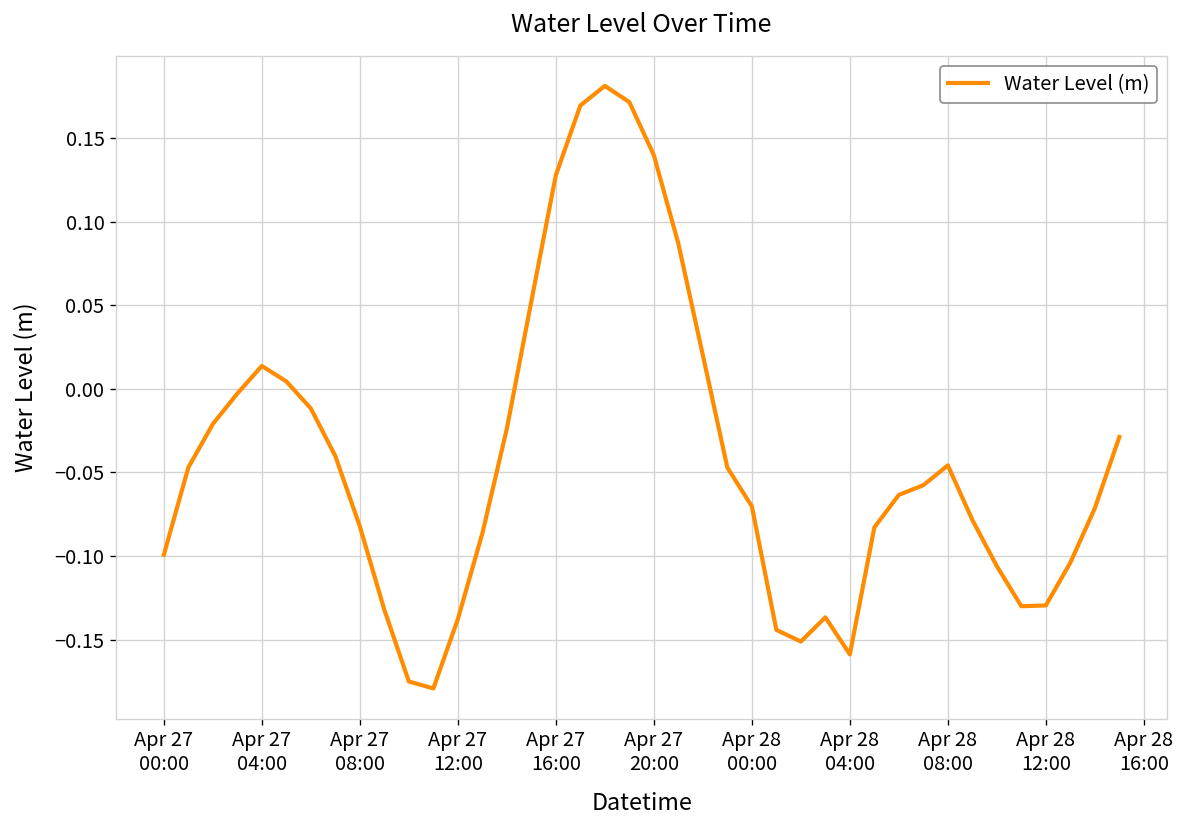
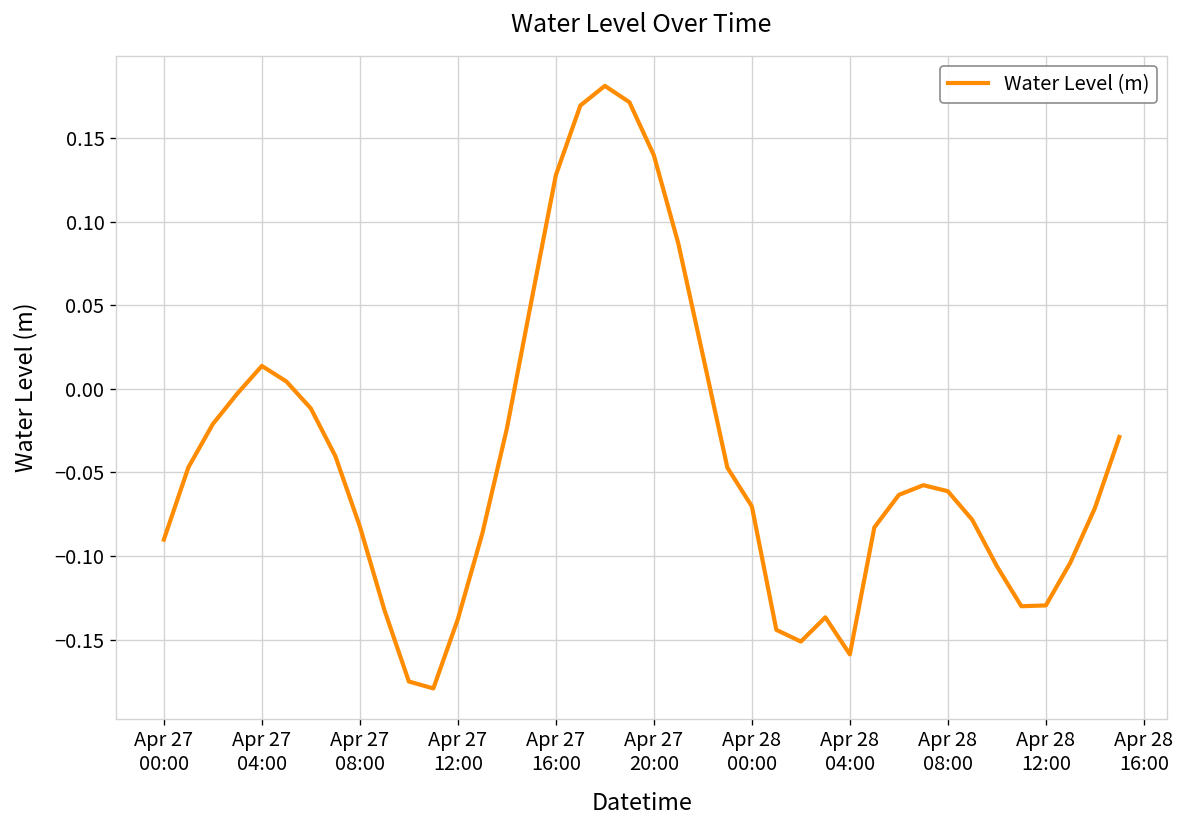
Apr 27 00:00: -0.099 -> -0.090
Apr 28 08:00: -0.046 -> -0.061
